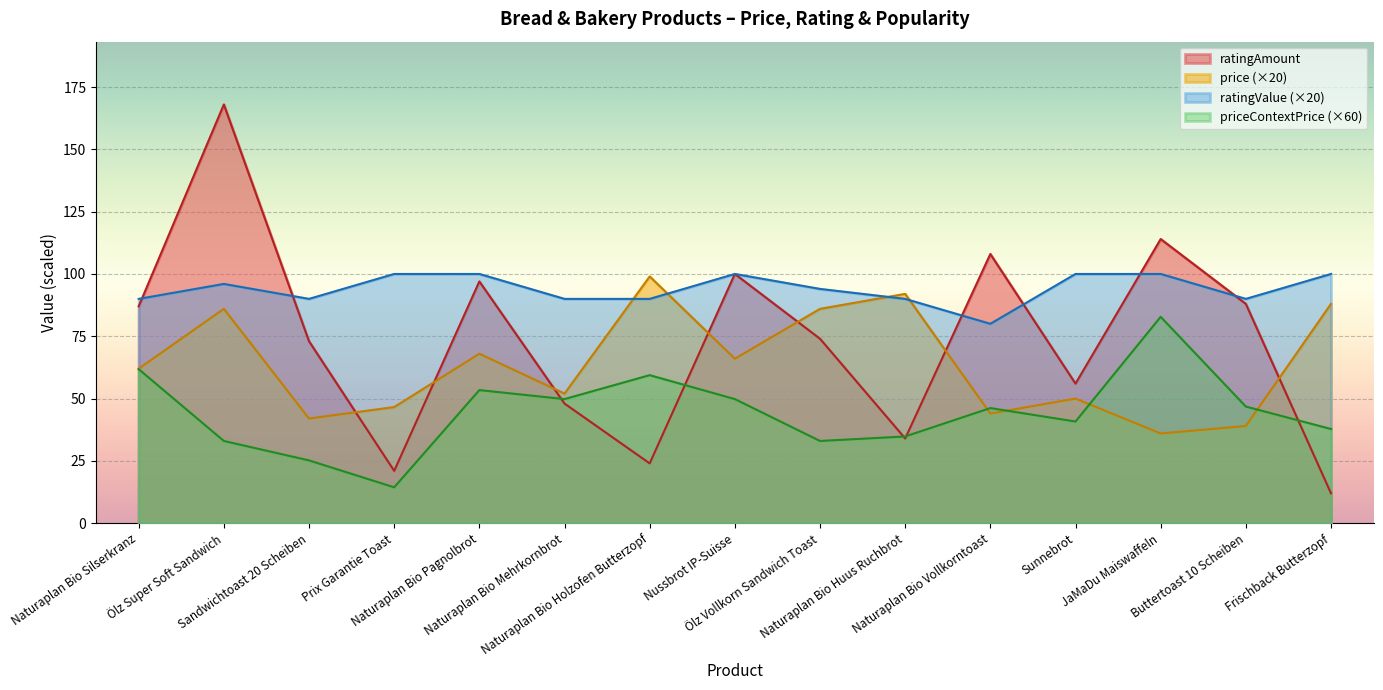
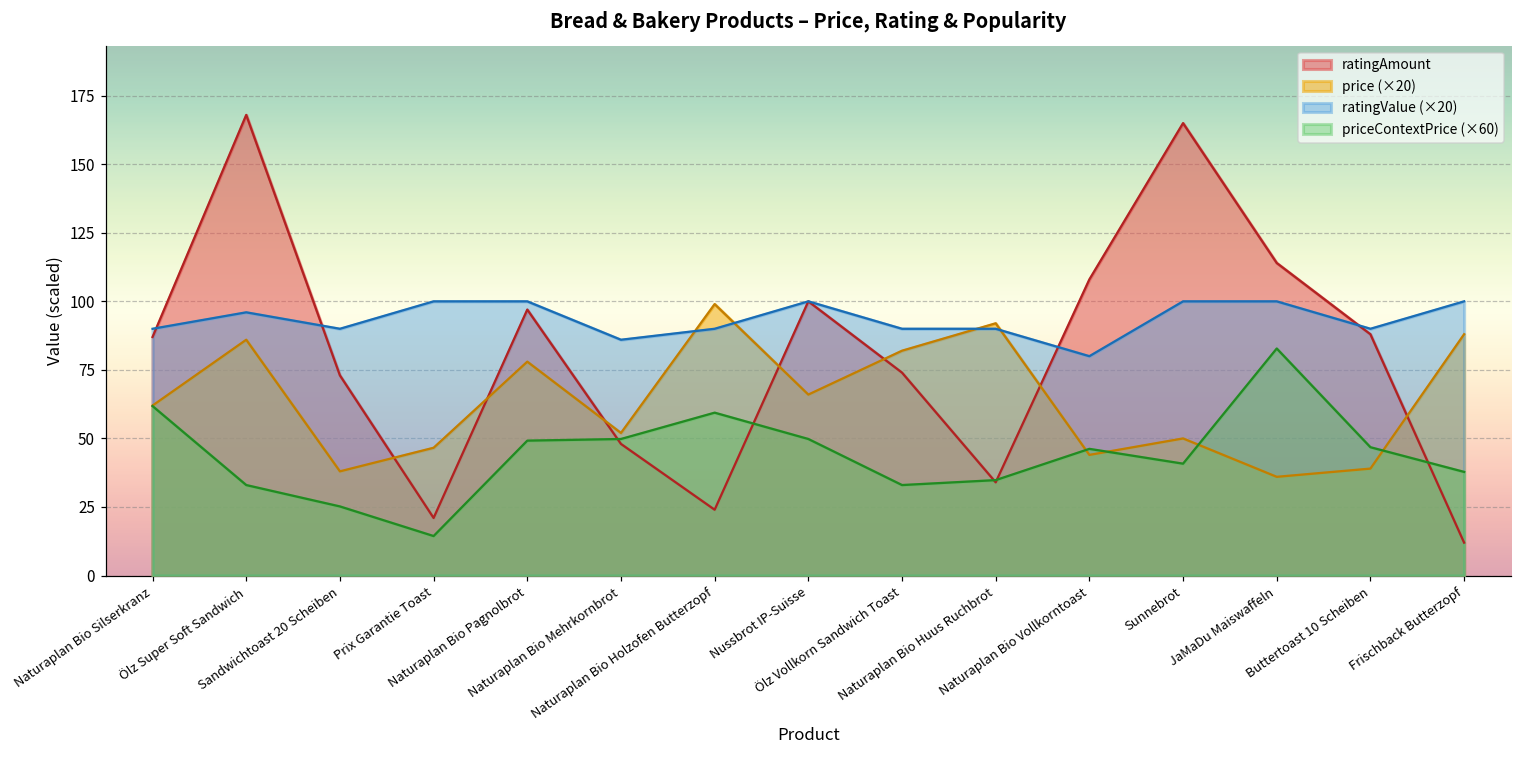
price (×20), Sandwichtoast 20 Scheiben: 42 -> 38
price (×20), Naturaplan Bio Pagnolbrot: 68 -> 78
priceContextPrice (×60), Naturaplan Bio Pagnolbrot: 53 -> 49
ratingValue (×20), Naturaplan Bio Mehrkornbrot: 90 -> 86
price (×20), Ölz Vollkorn Sandwich Toast: 86 -> 82
ratingValue (×20), Ölz Vollkorn Sandwich Toast: 94 -> 90
ratingAmount, Sunnebrot: 56 -> 165
